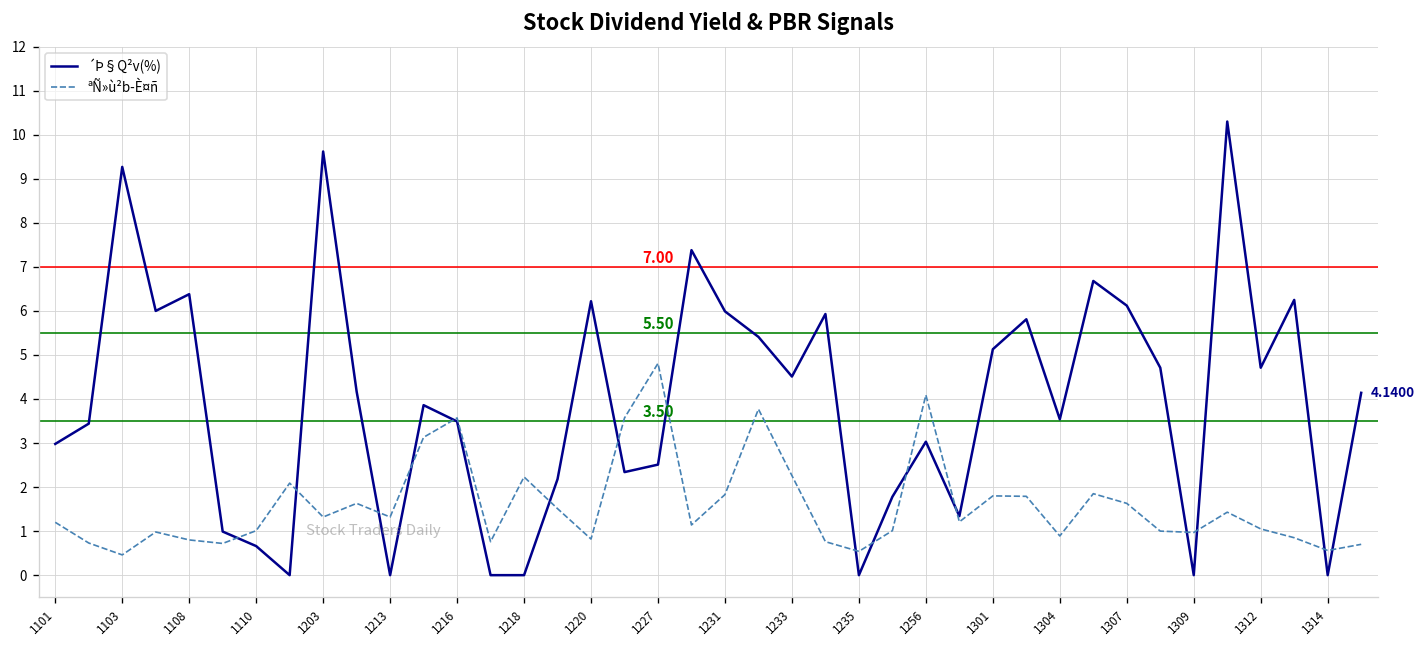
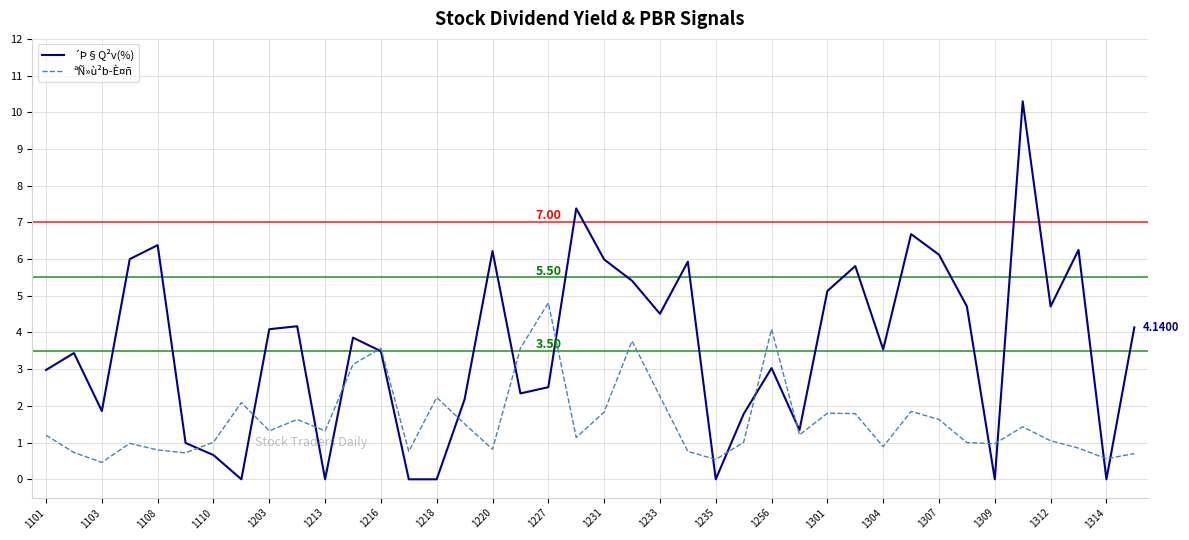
´Þ§Q²v(%), 1103: 9.3 -> 1.9
´Þ§Q²v(%), 1203: 9.6 -> 4.1
